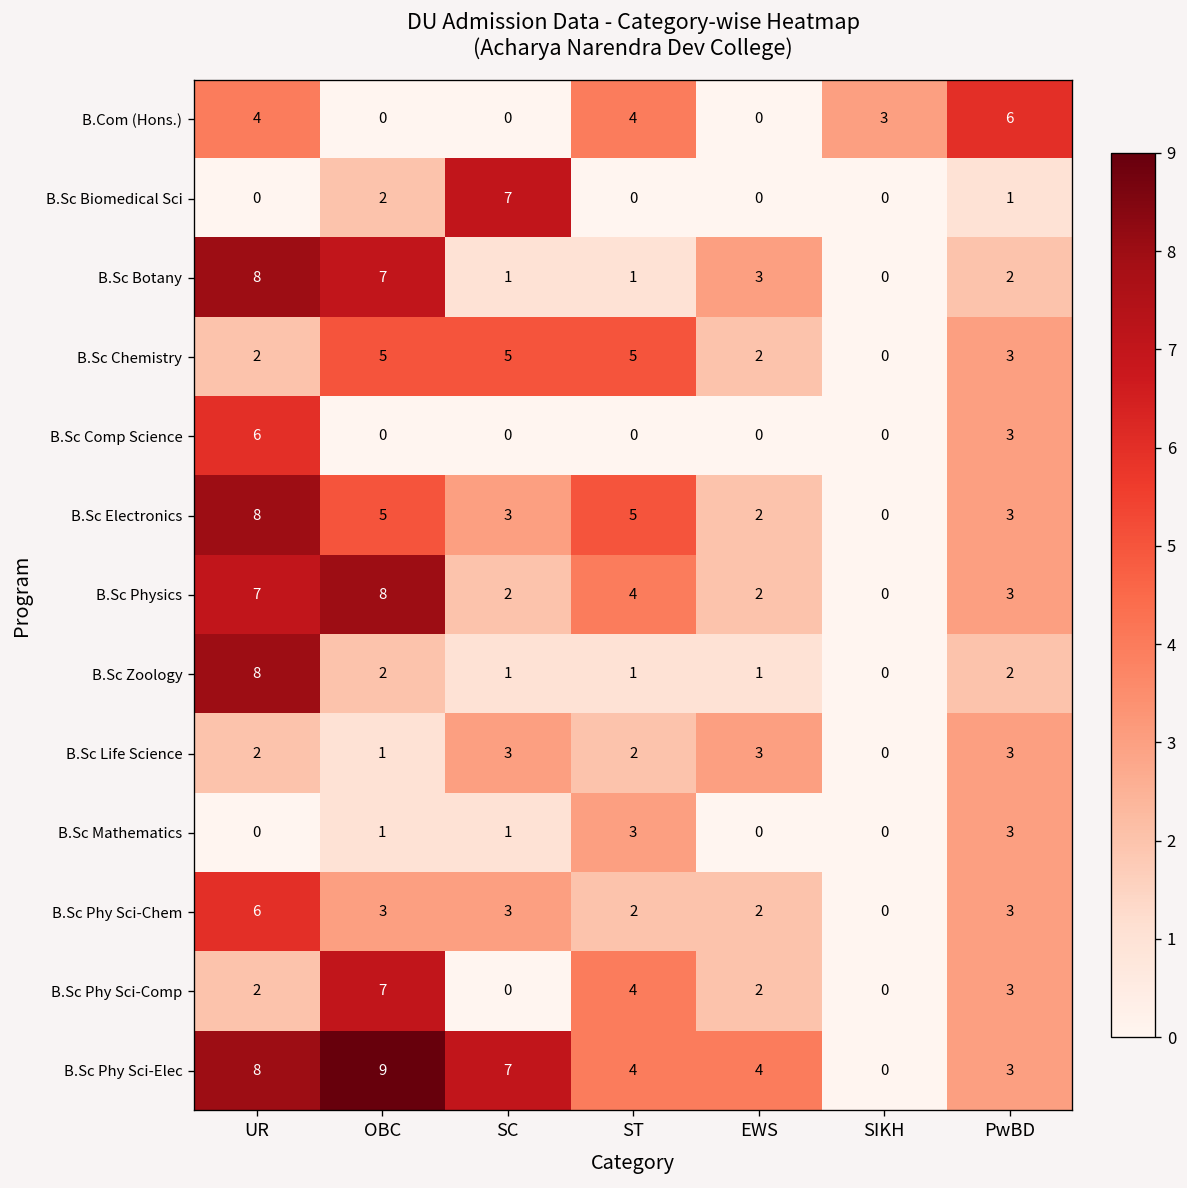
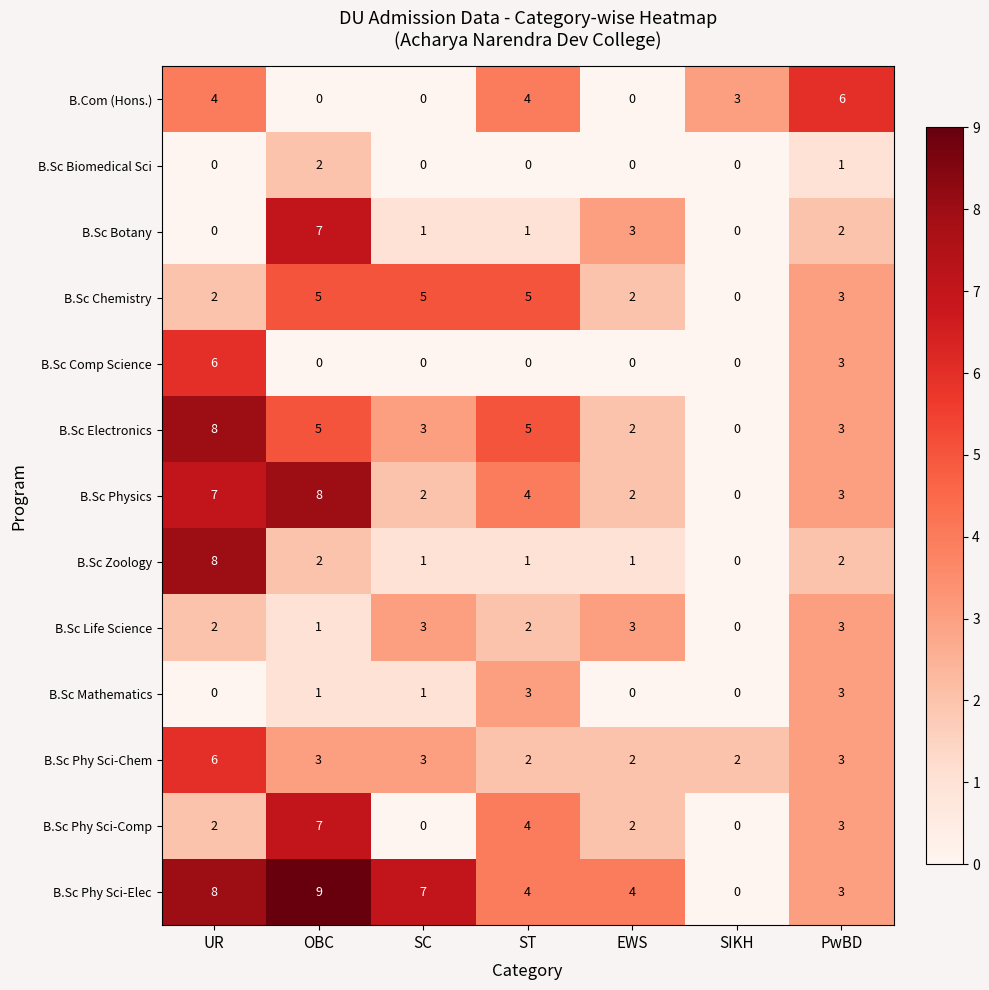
B.Sc Biomedical Sci, SC: 7 -> 0
B.Sc Botany, UR: 8 -> 0
B.Sc Phy Sci-Chem, SIKH: 0 -> 2
